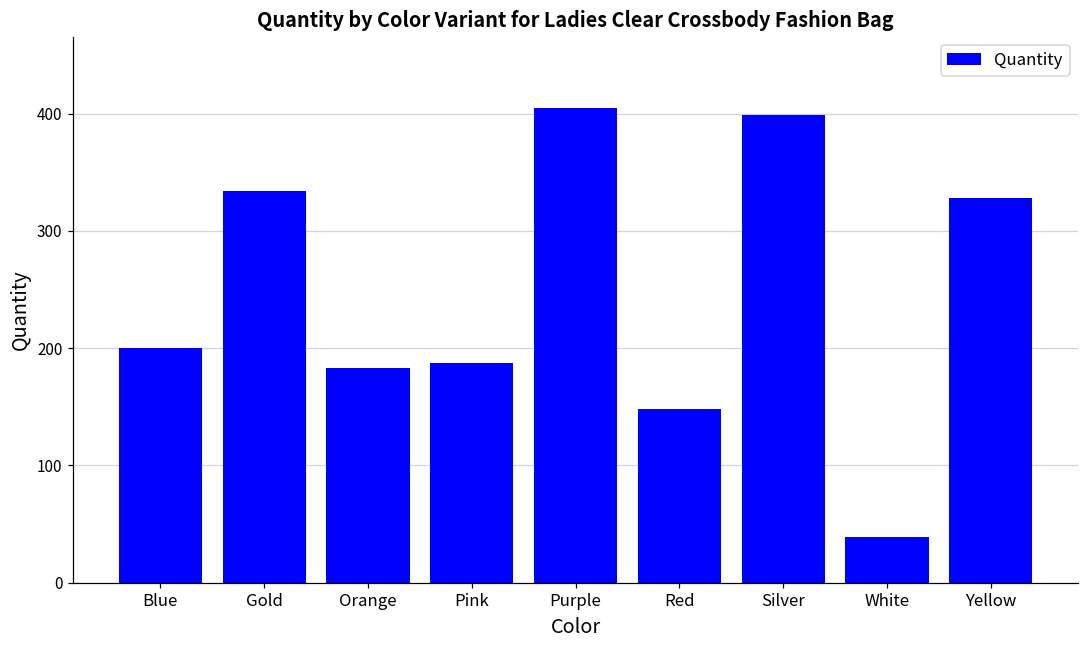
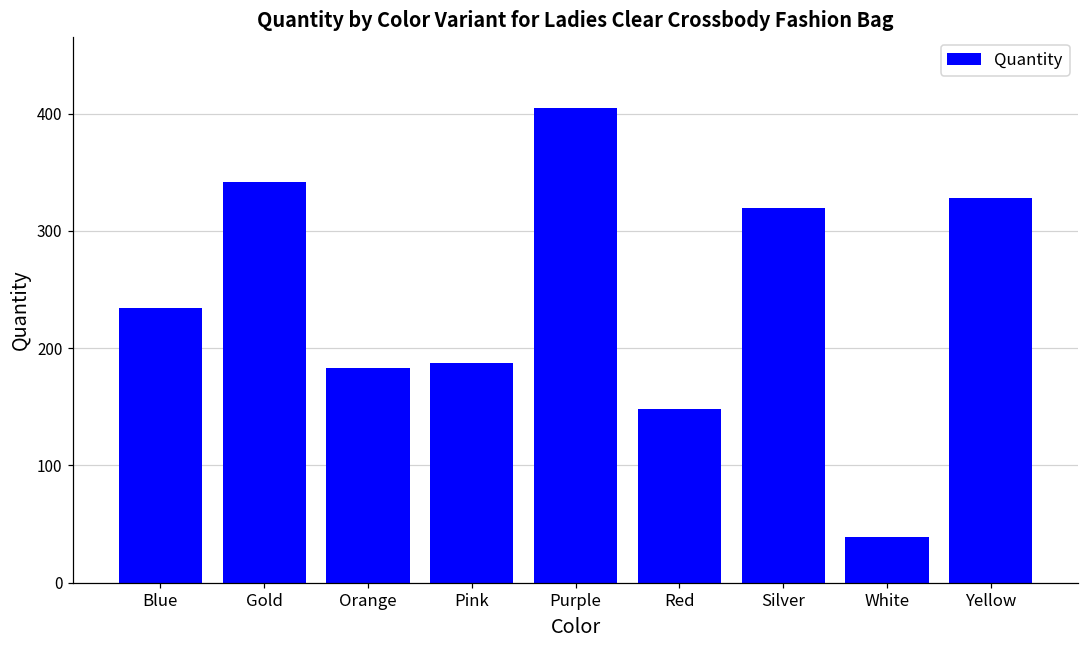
Blue: 200 -> 234
Gold: 334 -> 342
Silver: 399 -> 320
